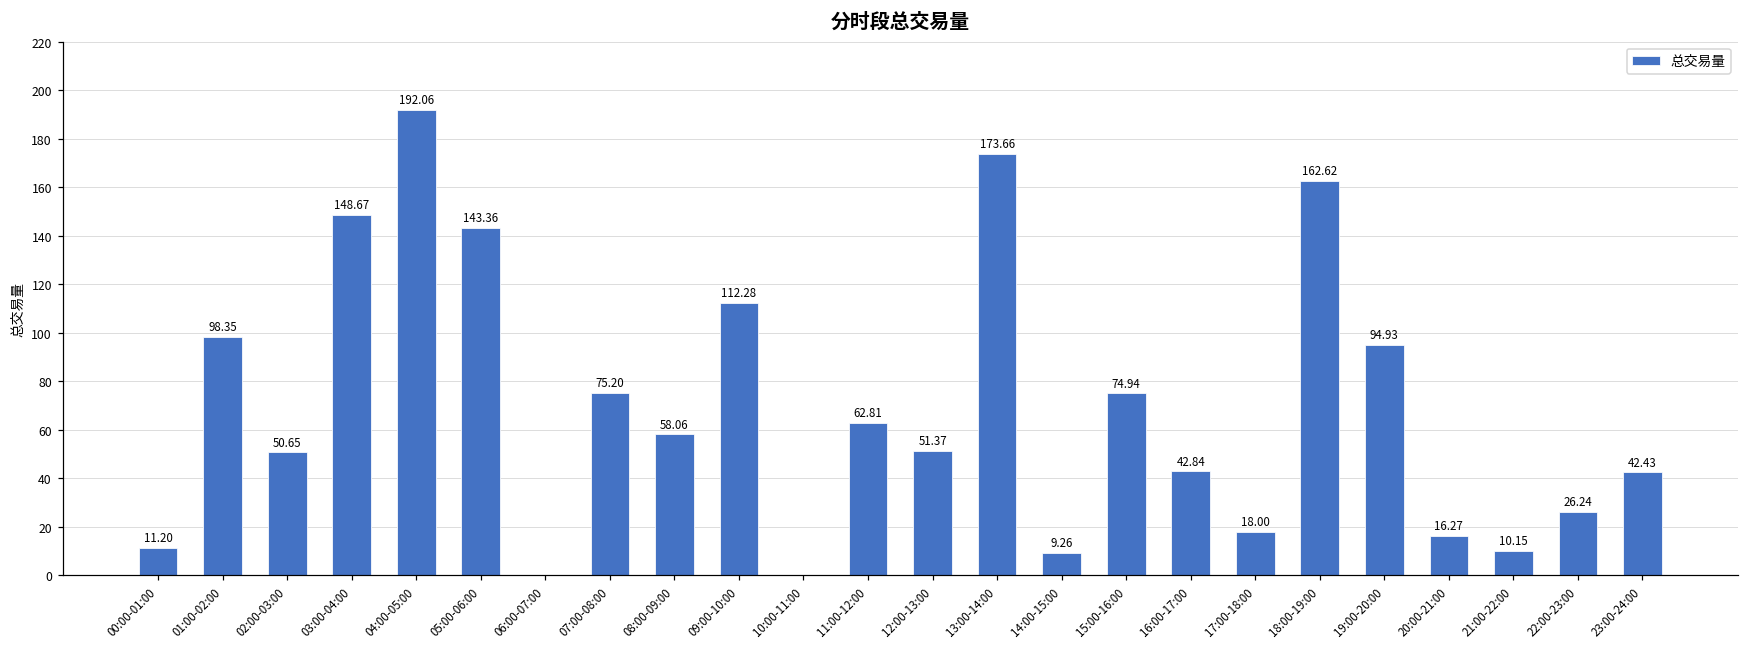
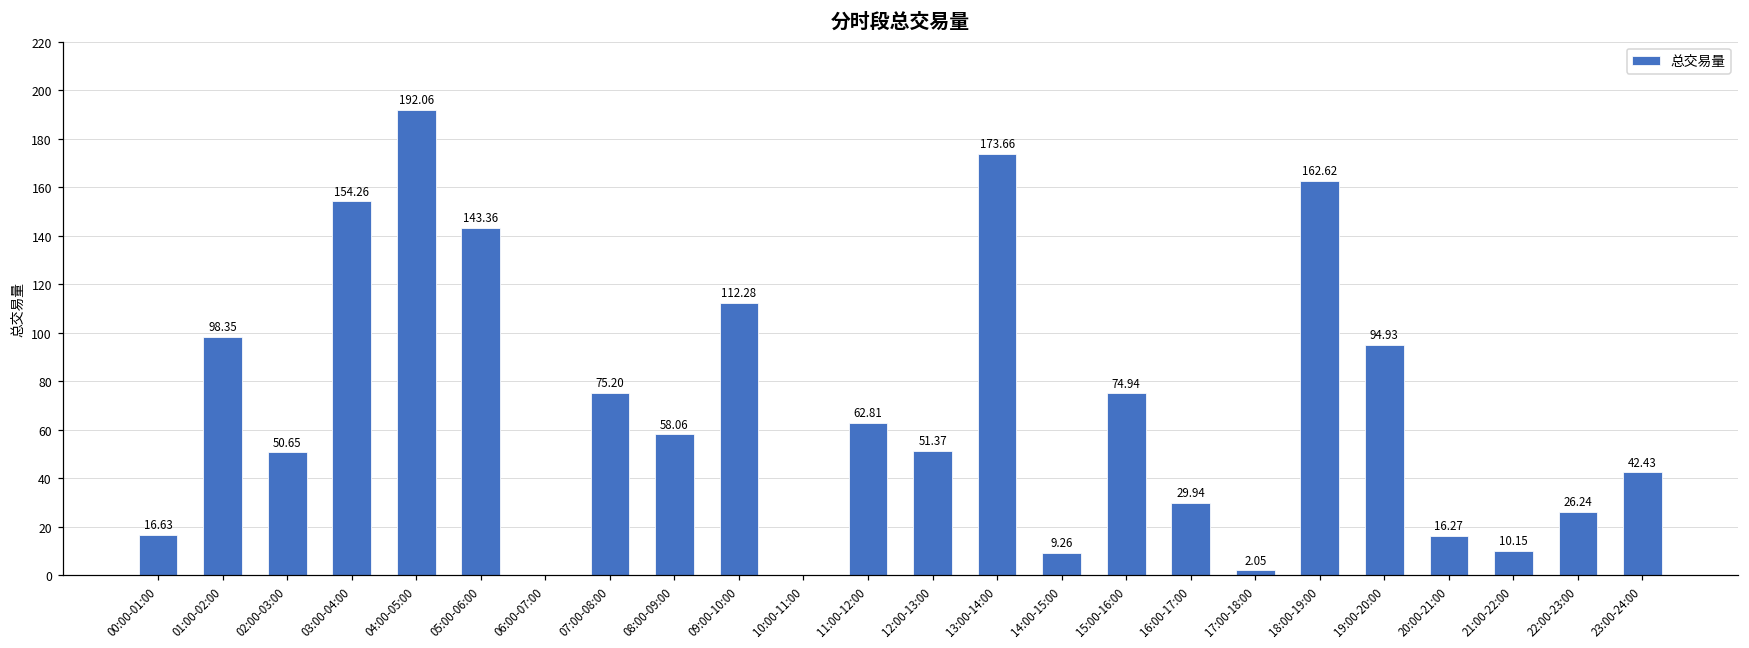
00:00-01:00: 11.20 -> 16.63
03:00-04:00: 148.67 -> 154.26
16:00-17:00: 42.84 -> 29.94
17:00-18:00: 18.00 -> 2.05
